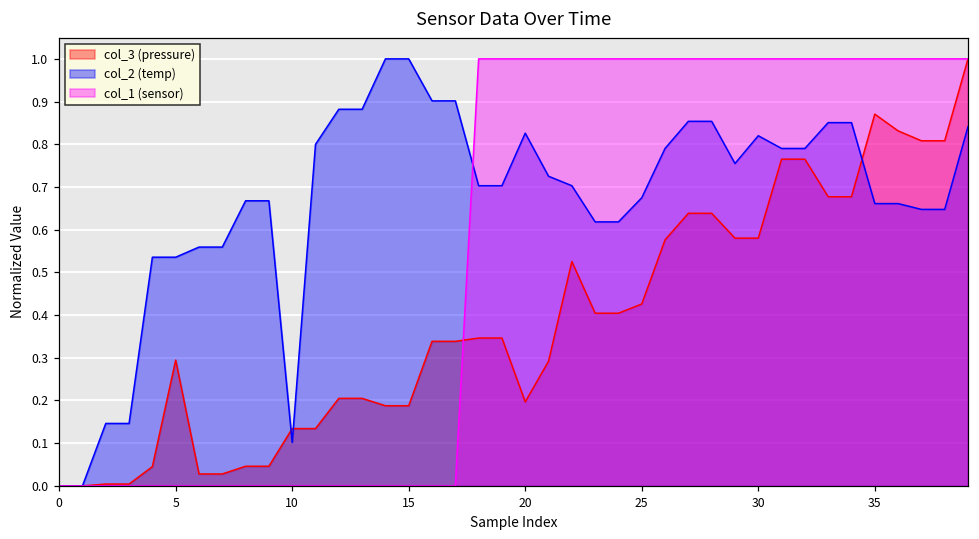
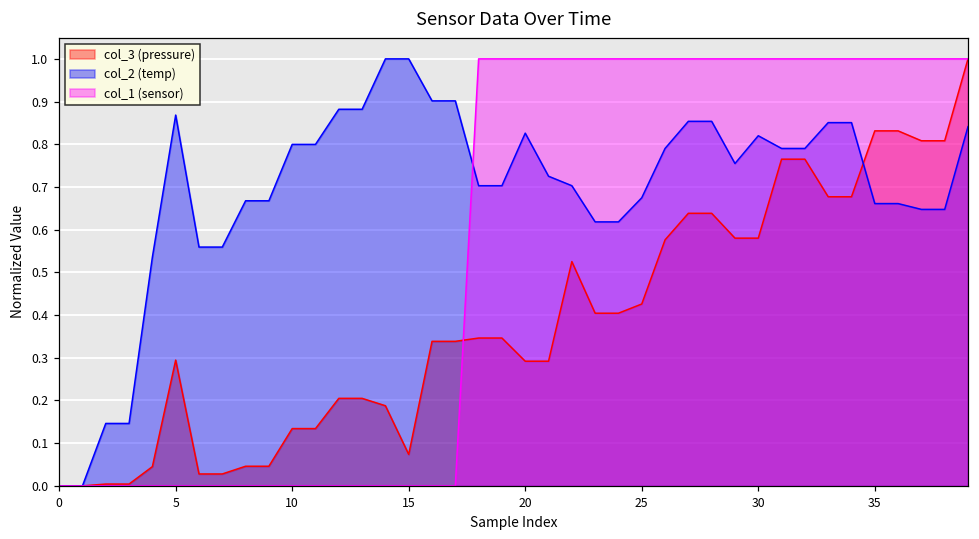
col_2 (temp), 5: 0.54 -> 0.87
col_2 (temp), 10: 0.10 -> 0.80
col_3 (pressure), 15: 0.19 -> 0.07
col_3 (pressure), 20: 0.20 -> 0.29
col_3 (pressure), 35: 0.87 -> 0.83
